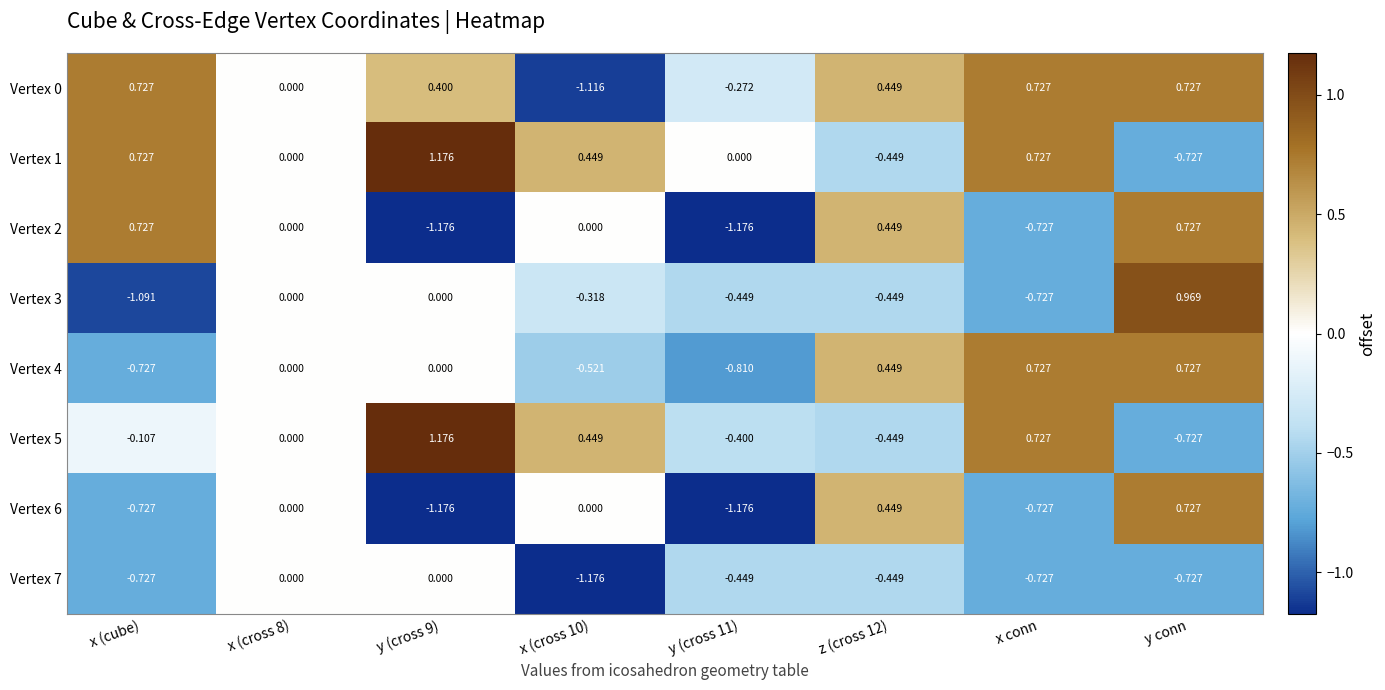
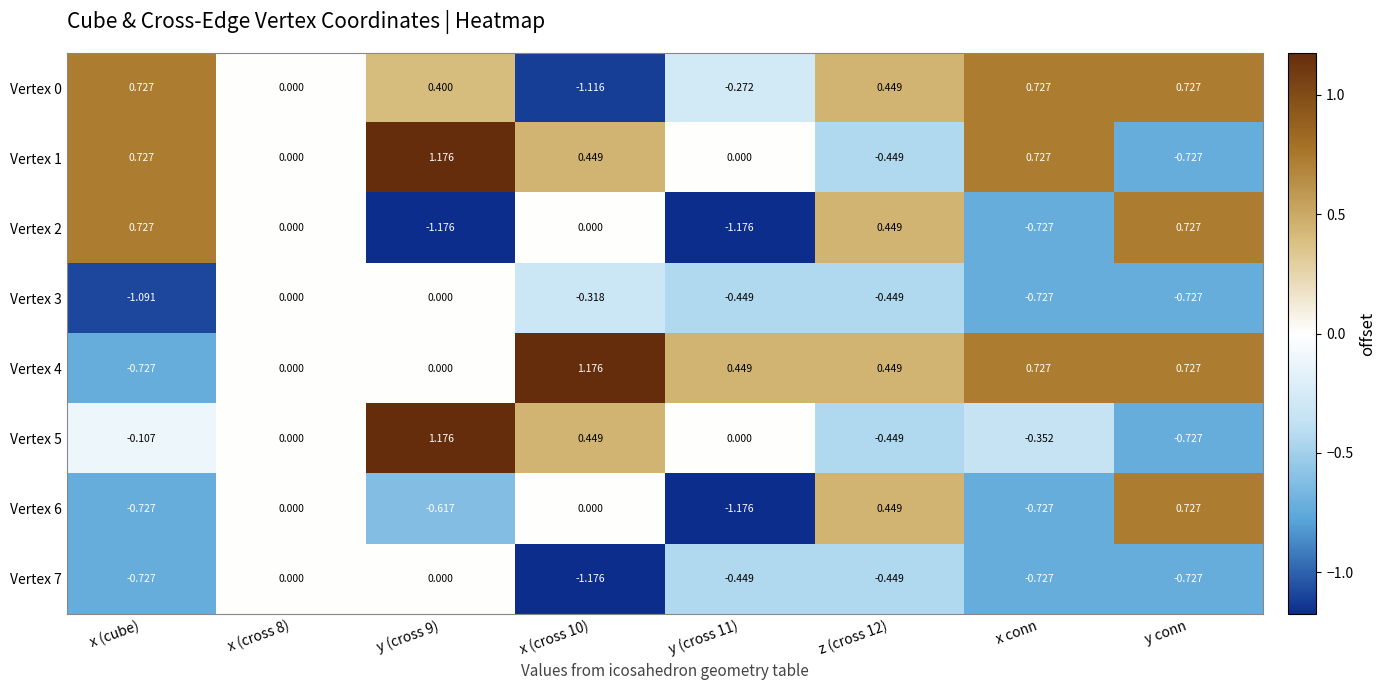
Vertex 3, y conn: 0.969 -> -0.727
Vertex 4, x (cross 10): -0.521 -> 1.176
Vertex 4, y (cross 11): -0.810 -> 0.449
Vertex 5, y (cross 11): -0.400 -> 0.000
Vertex 5, x conn: 0.727 -> -0.352
Vertex 6, y (cross 9): -1.176 -> -0.617
